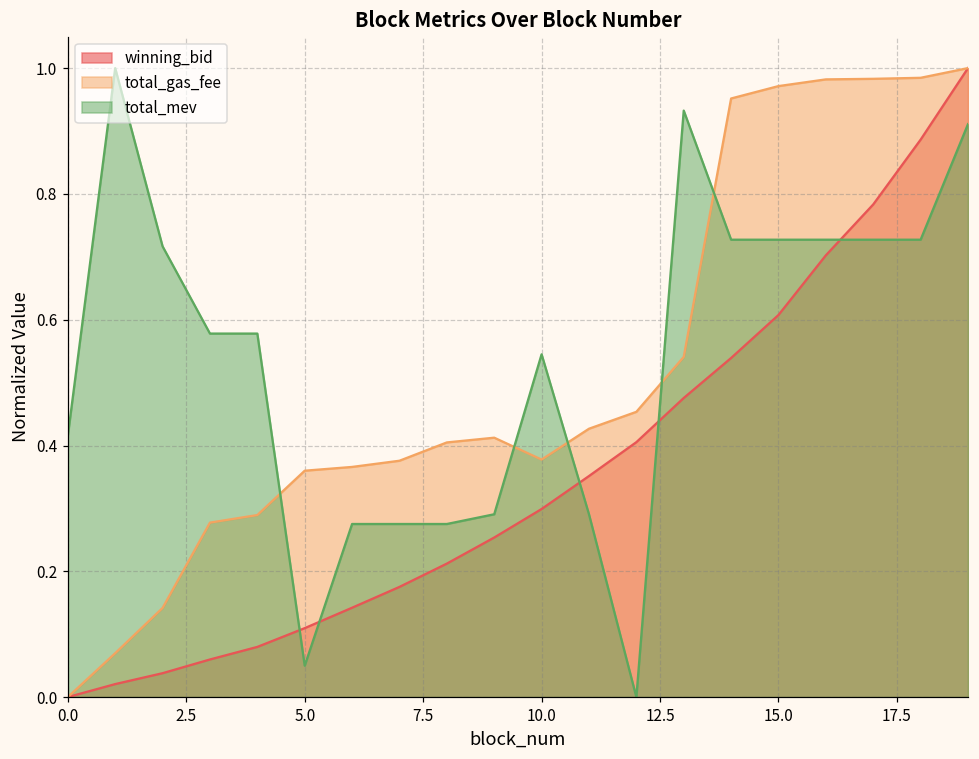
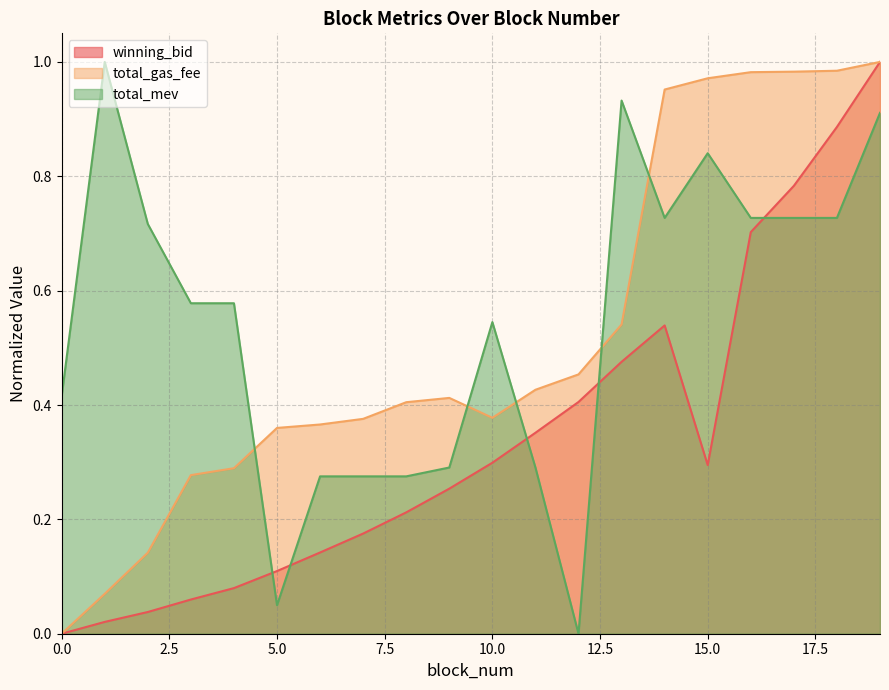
winning_bid, 15.0: 0.61 -> 0.29
total_mev, 15.0: 0.73 -> 0.84
